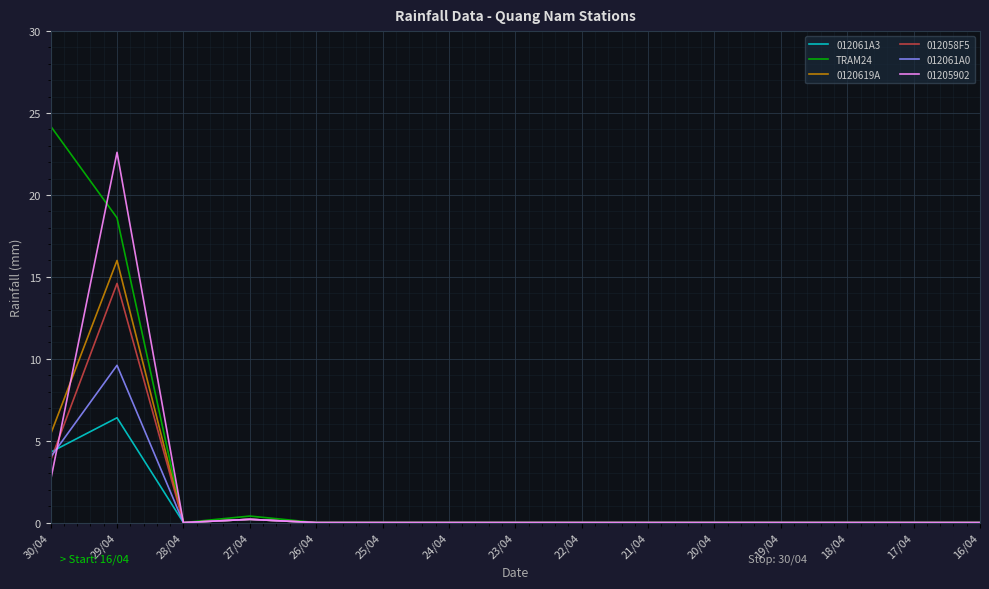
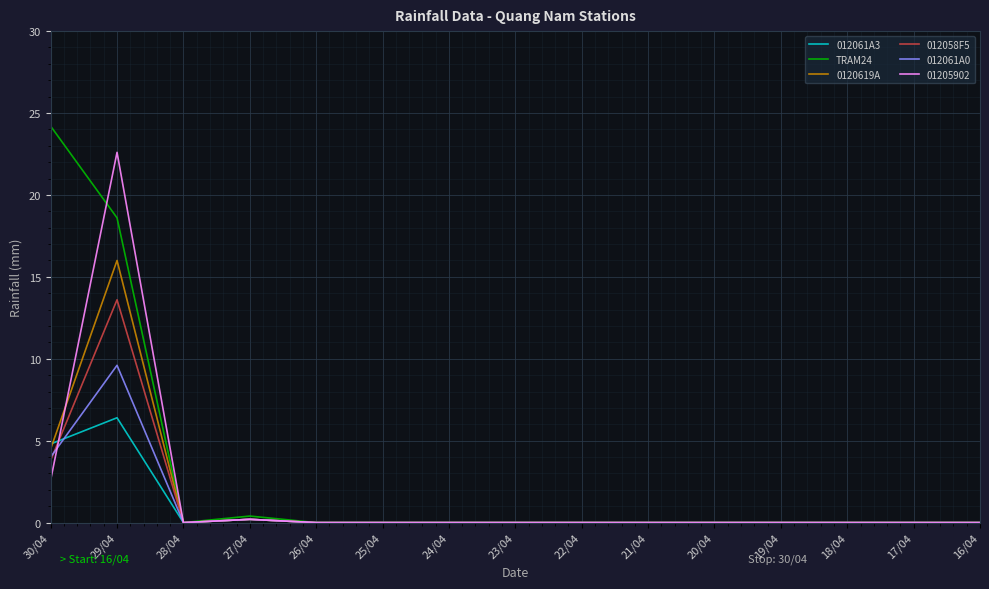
012061A3, 30/04: 4.3 -> 4.8
0120619A, 30/04: 5.4 -> 4.5
012058F5, 29/04: 14.6 -> 13.6
